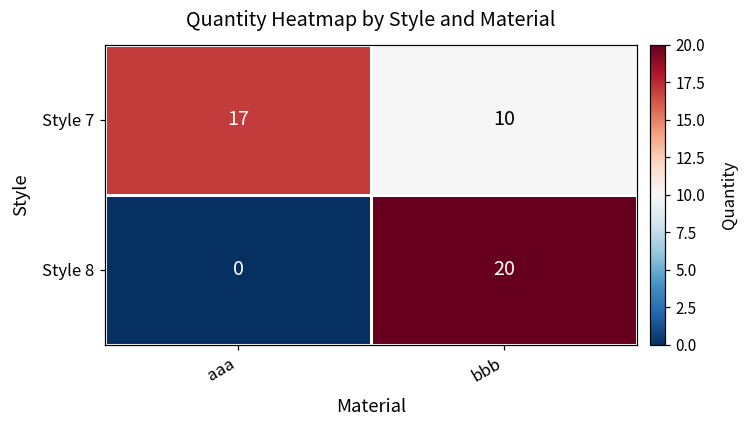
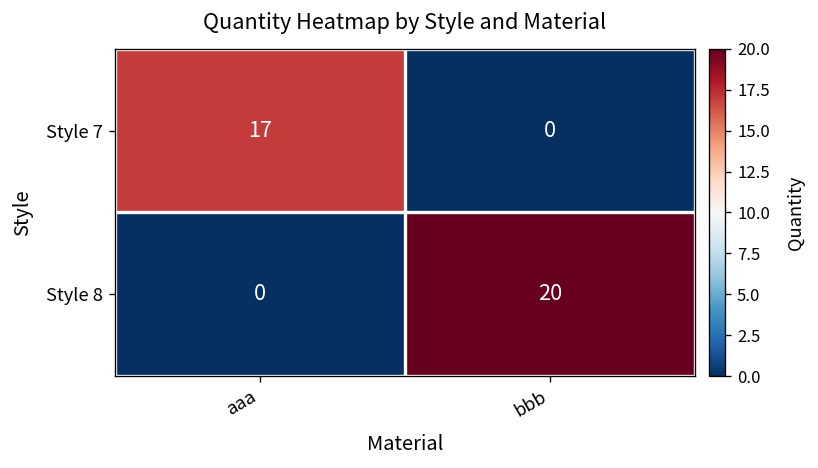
Style 7, bbb: 10 -> 0
